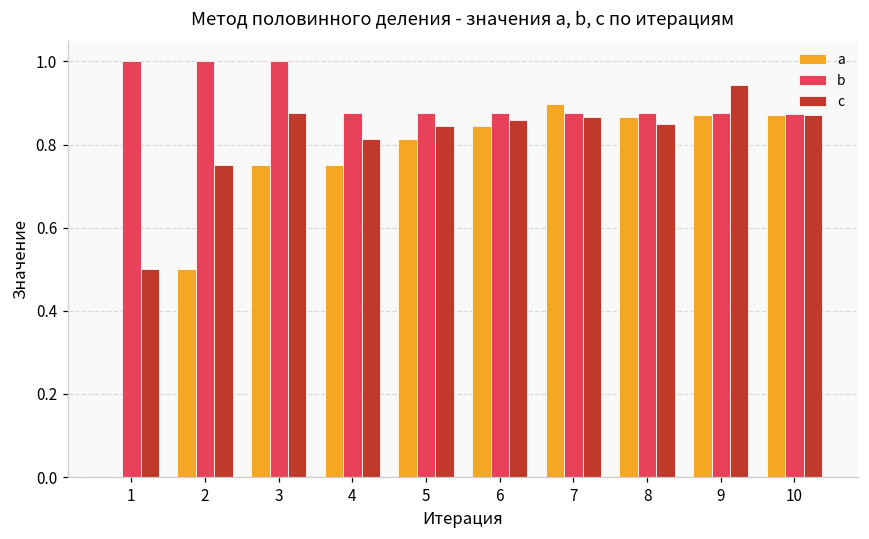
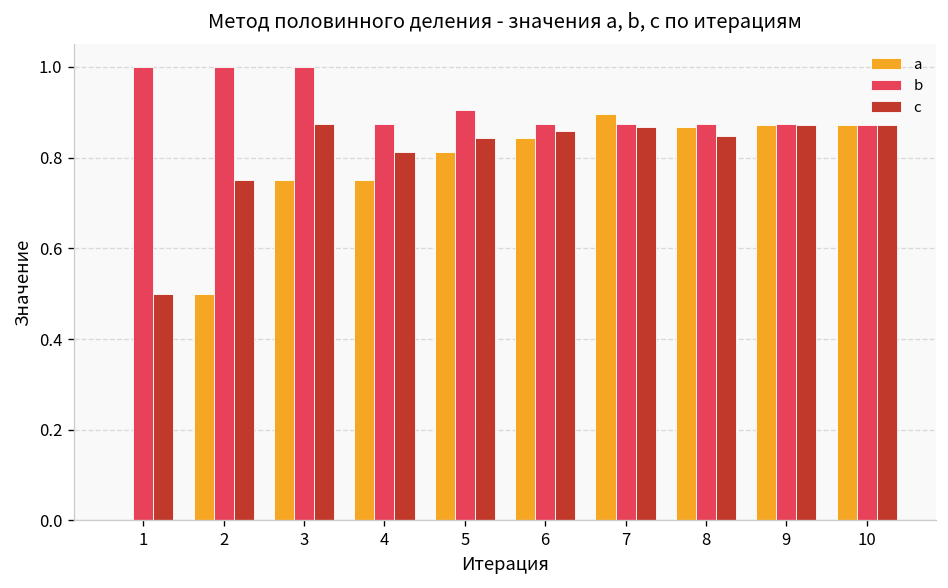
b, 5: 0.88 -> 0.91
c, 9: 0.94 -> 0.87
